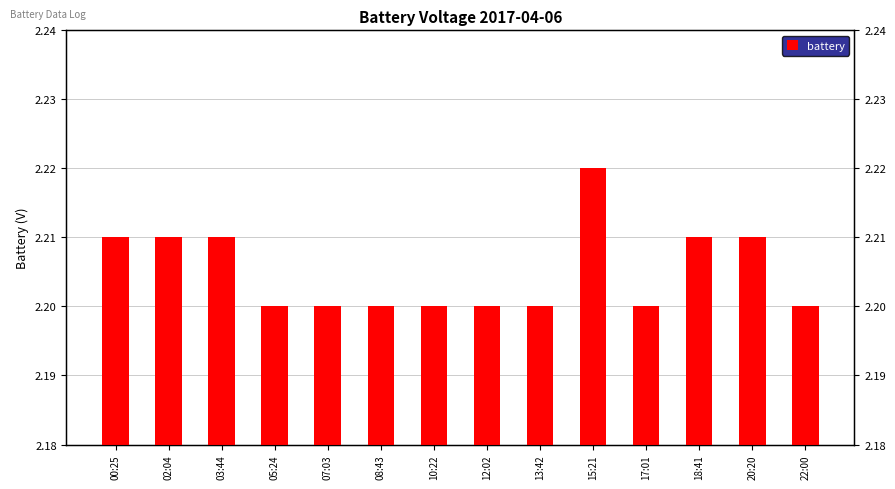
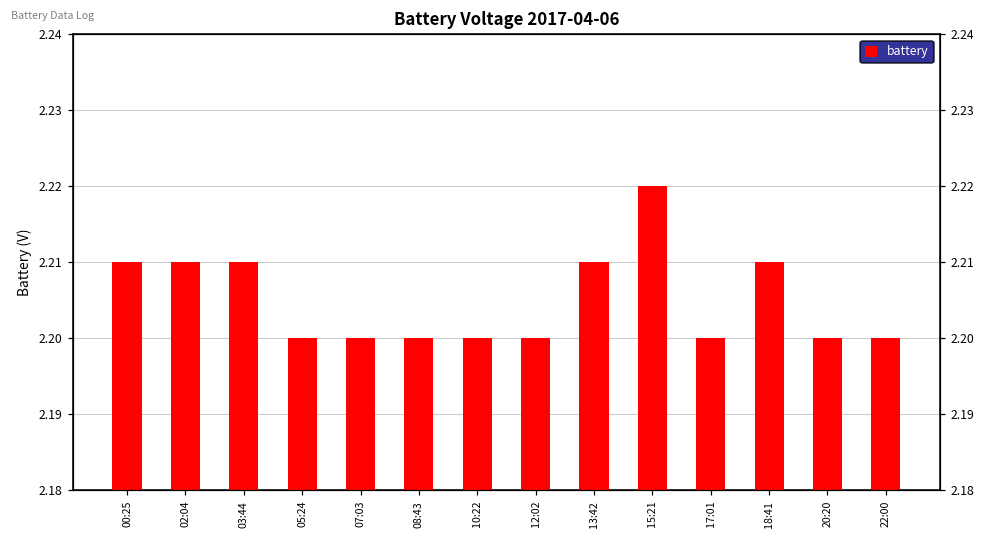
13:42: 2.20 -> 2.21
20:20: 2.21 -> 2.20
